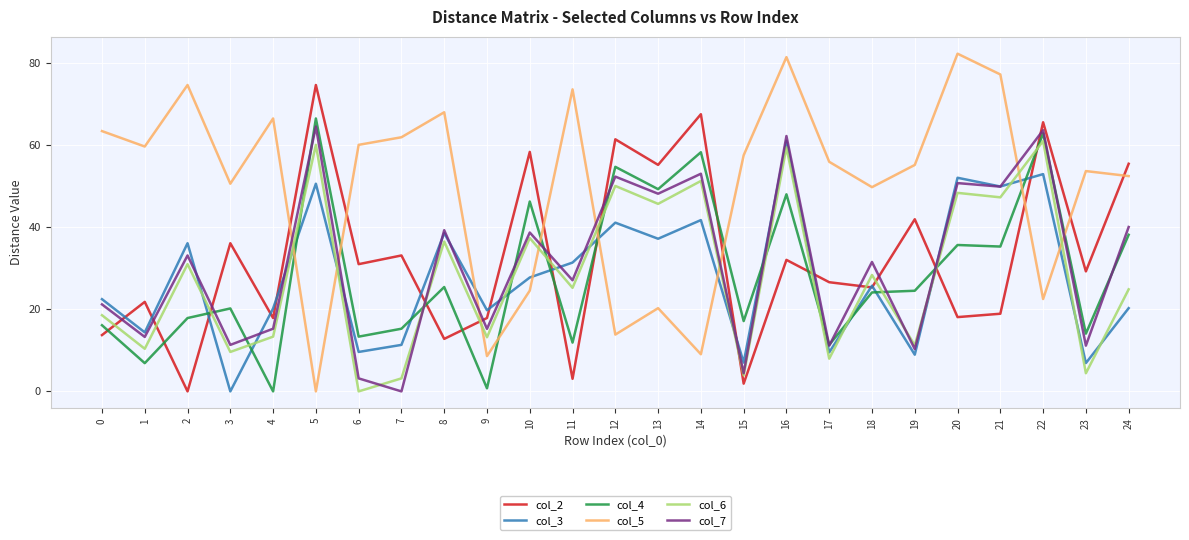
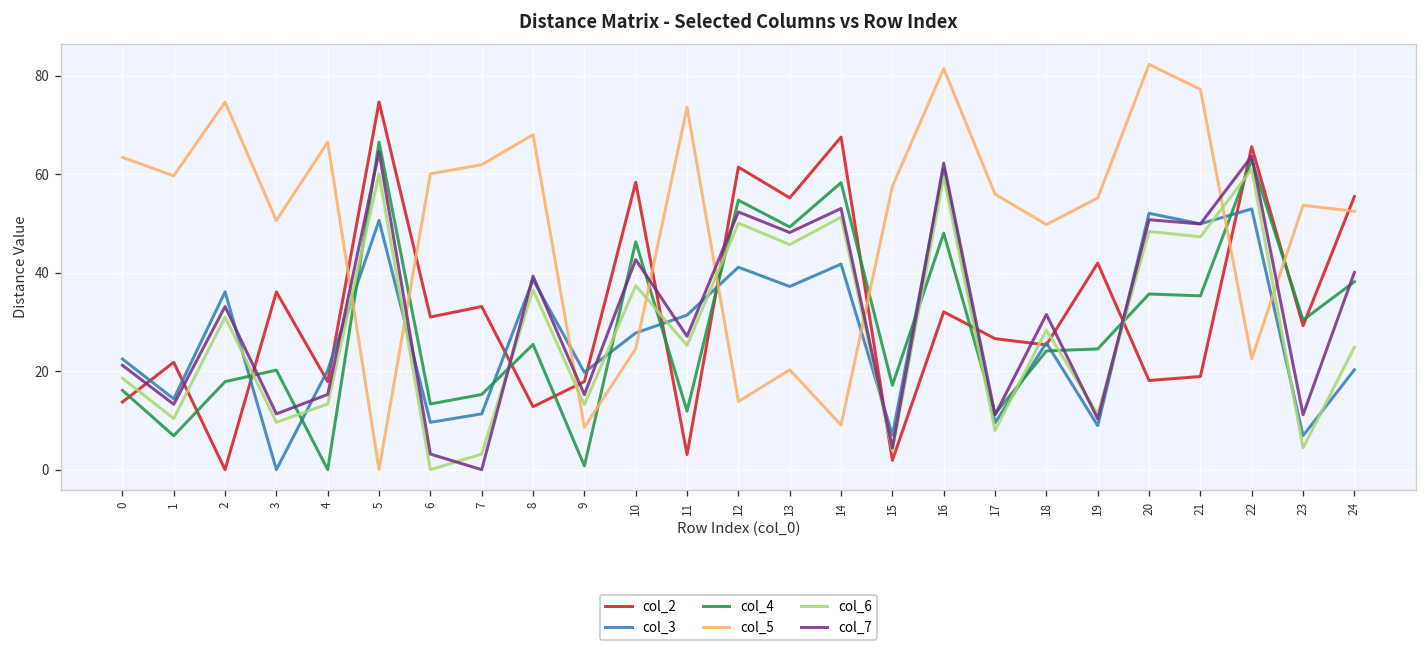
col_7, 10: 39 -> 43
col_4, 23: 14 -> 30
